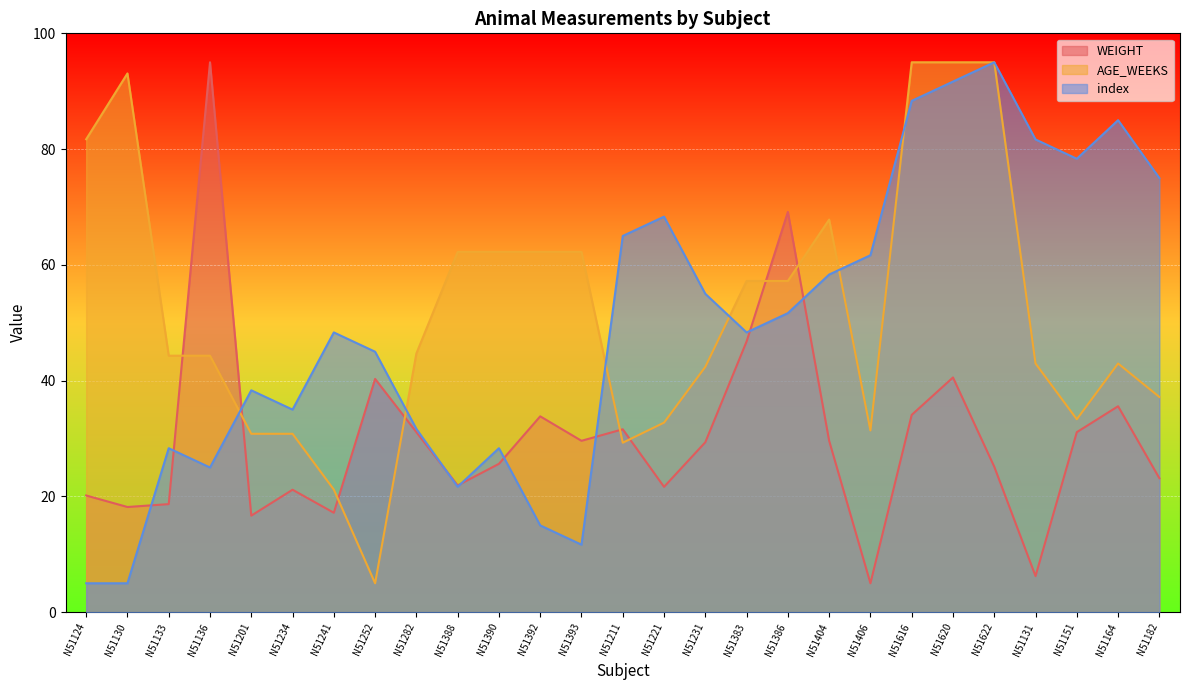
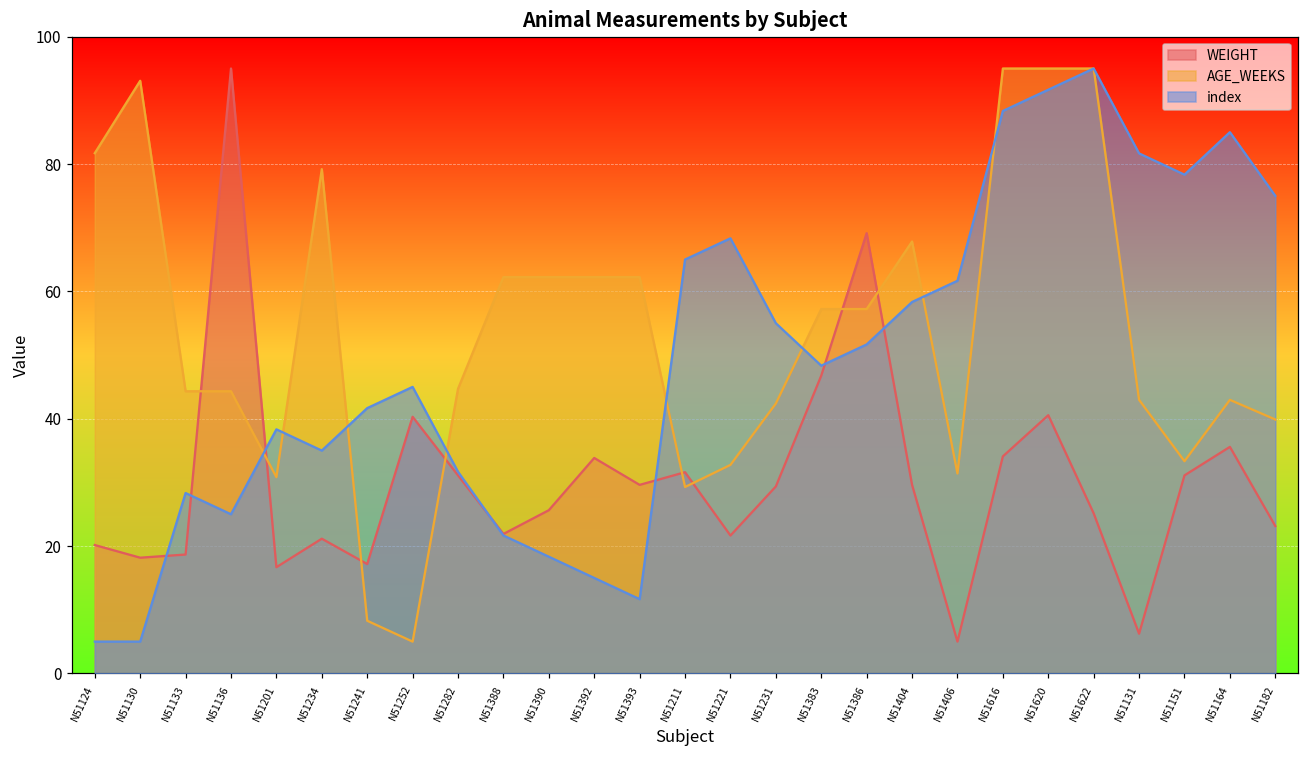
AGE_WEEKS, N51234: 31 -> 79
AGE_WEEKS, N51241: 21 -> 8
index, N51241: 48 -> 42
index, N51390: 28 -> 18
AGE_WEEKS, N51182: 37 -> 40
